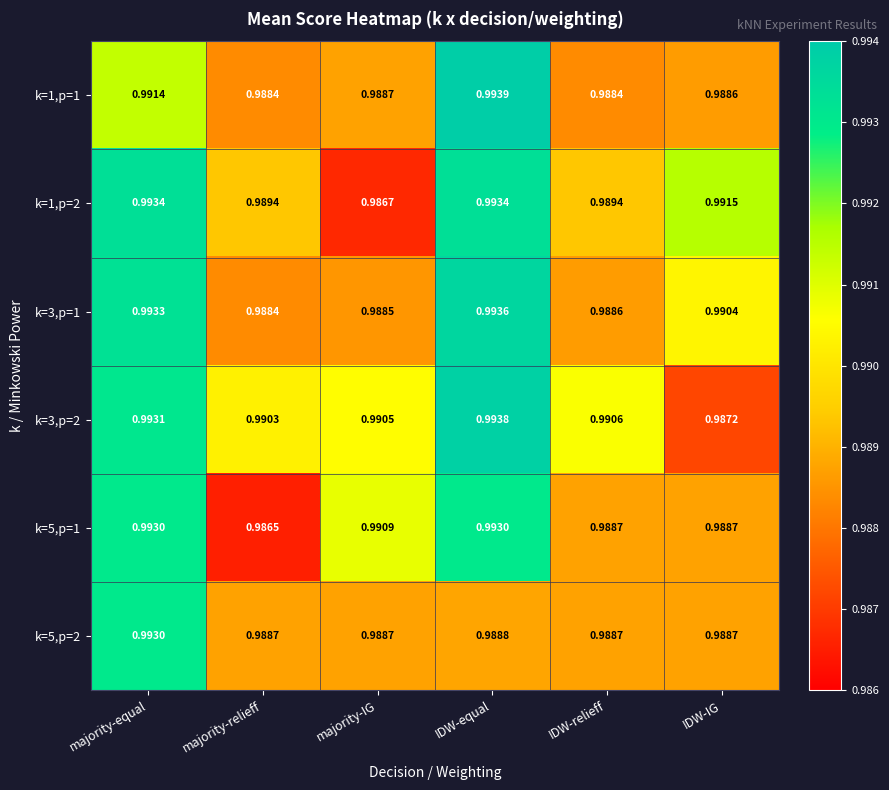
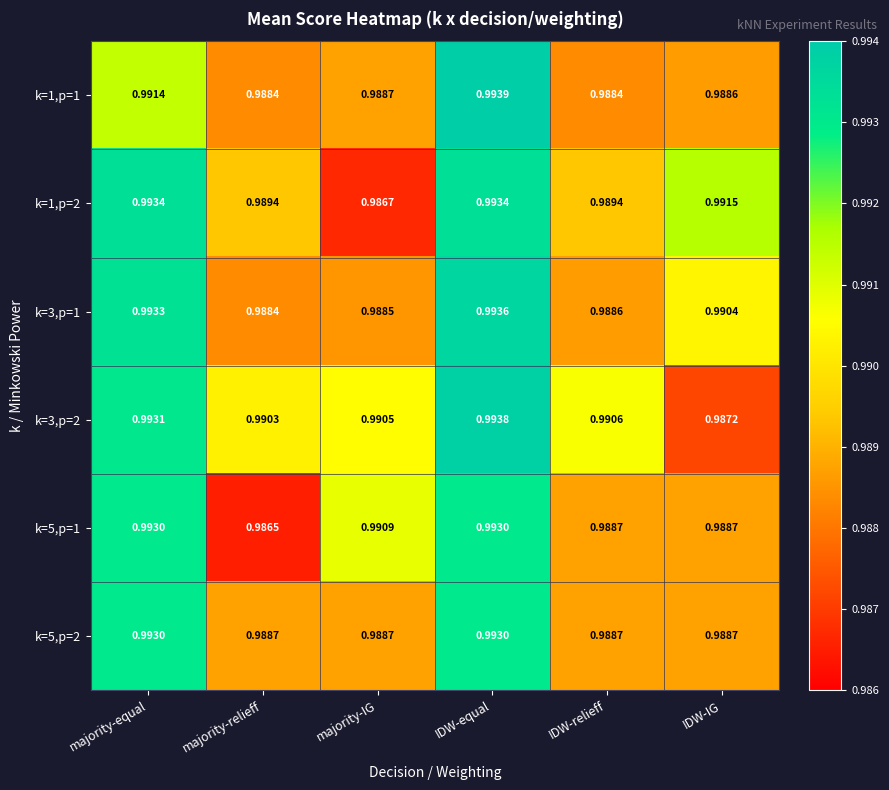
k=5,p=2, IDW-equal: 0.9888 -> 0.9930
